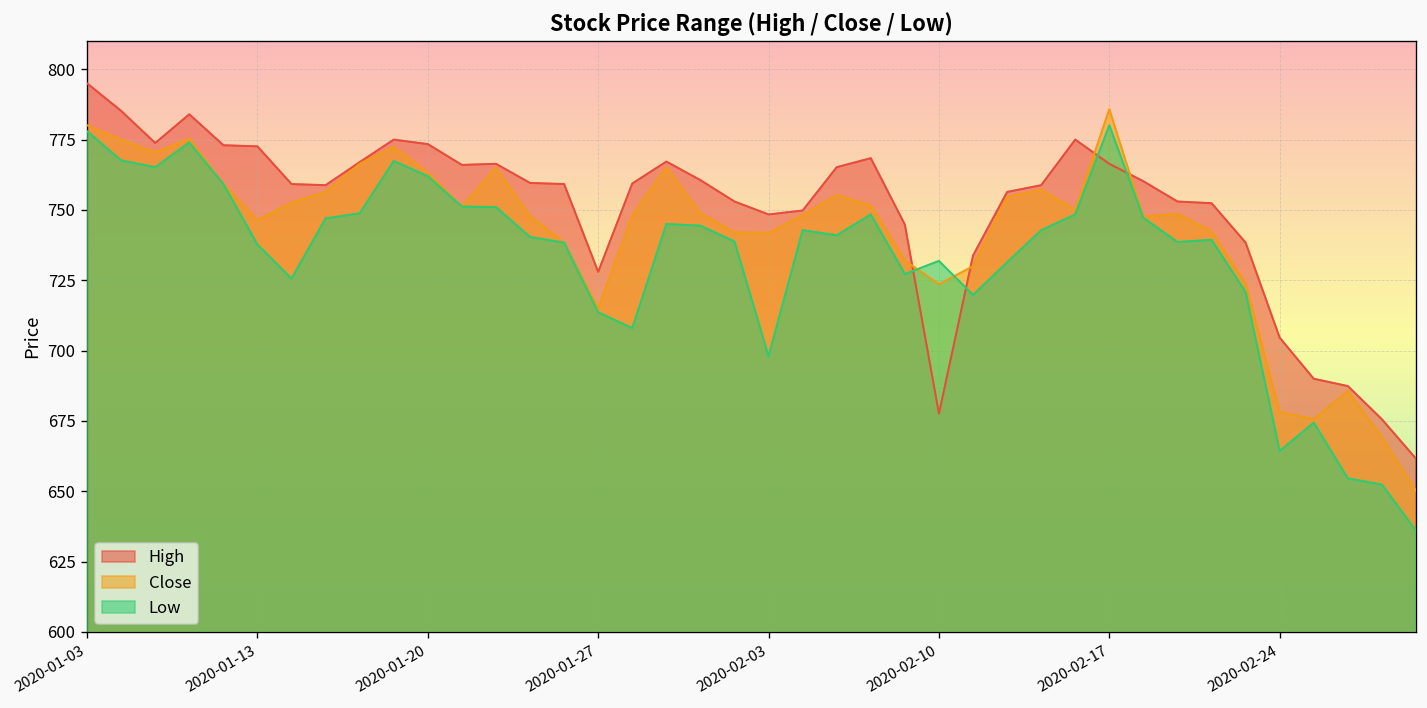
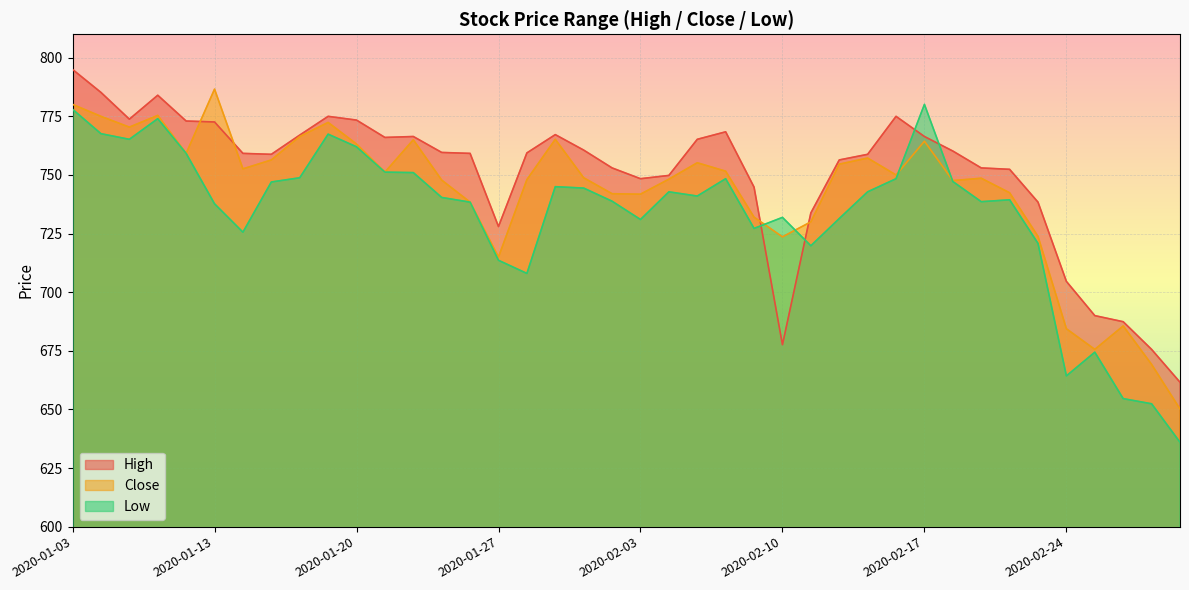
Close, 2020-01-13: 746 -> 787
Low, 2020-02-03: 698 -> 731
Close, 2020-02-17: 786 -> 764
Close, 2020-02-24: 678 -> 684
